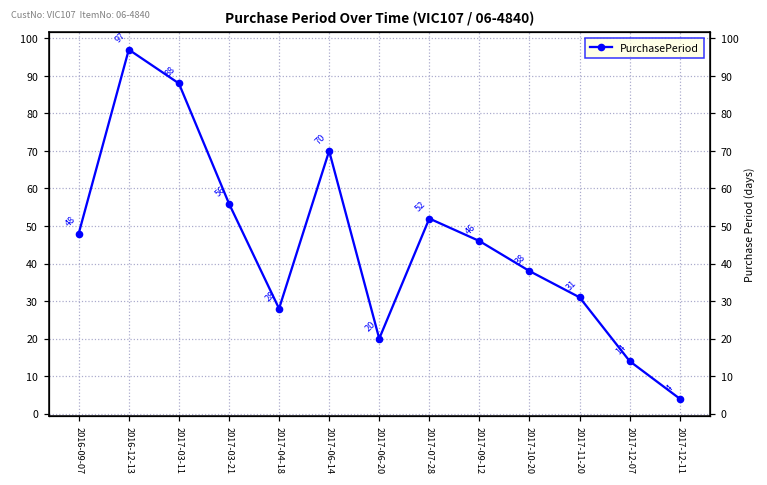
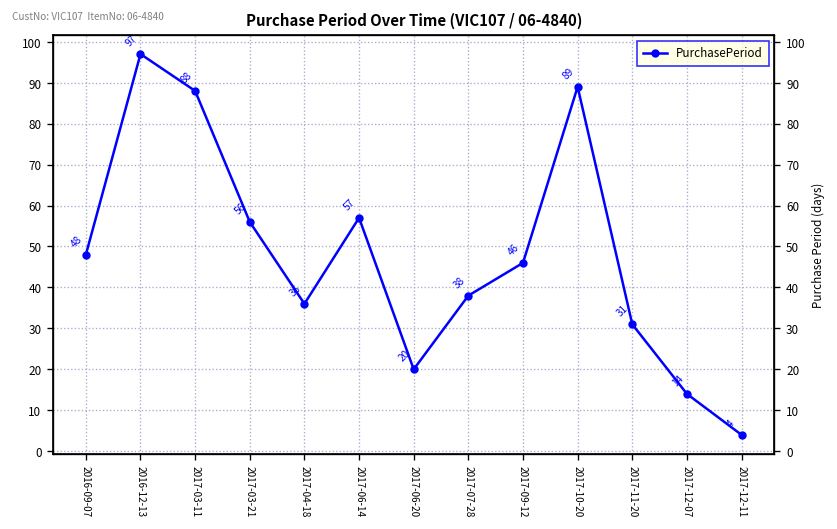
2017-04-18: 28 -> 36
2017-06-14: 70 -> 57
2017-07-28: 52 -> 38
2017-10-20: 38 -> 89
